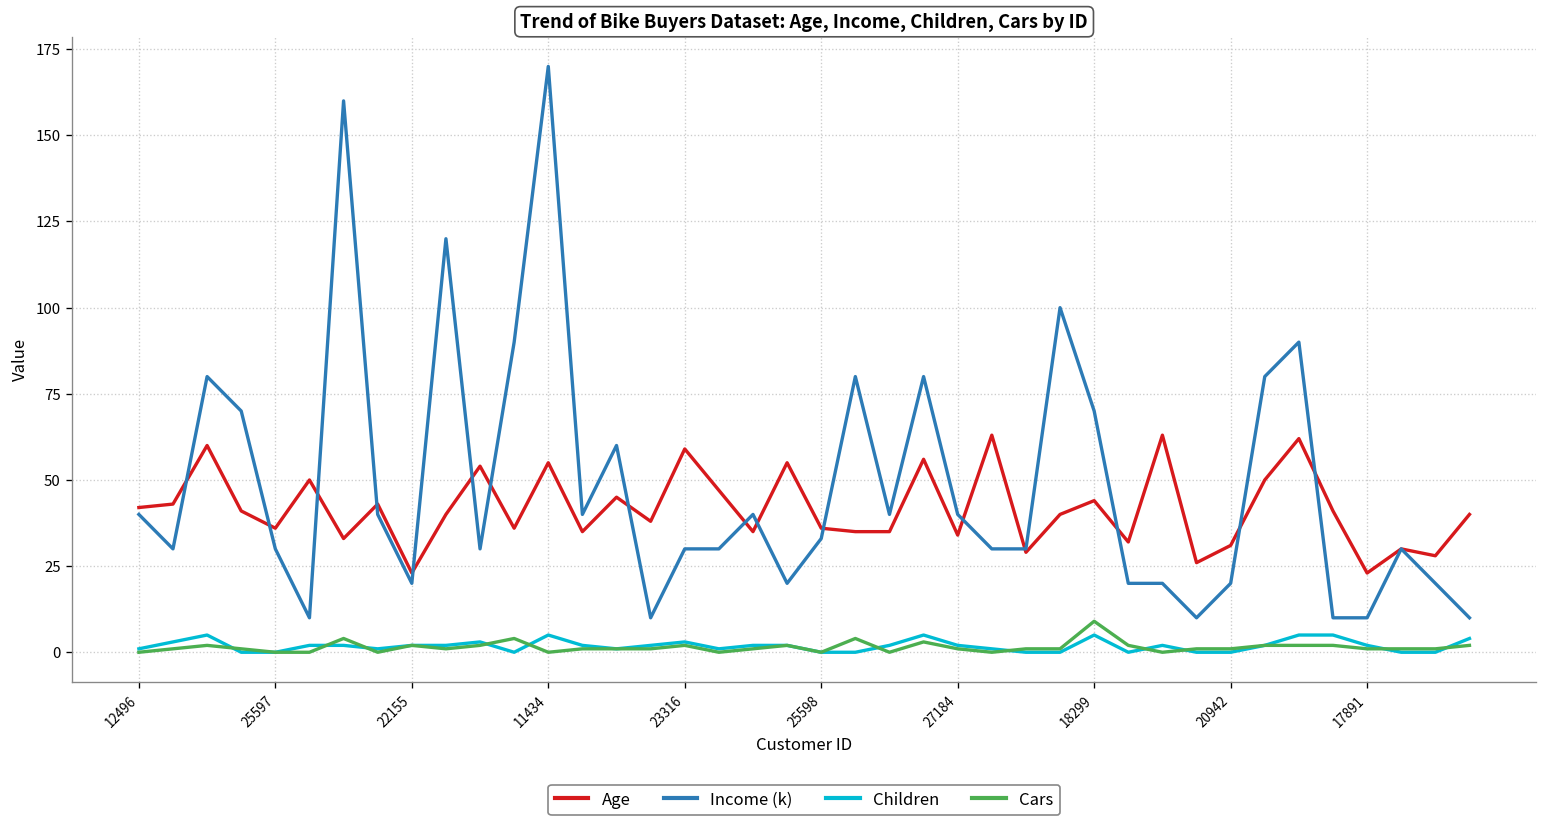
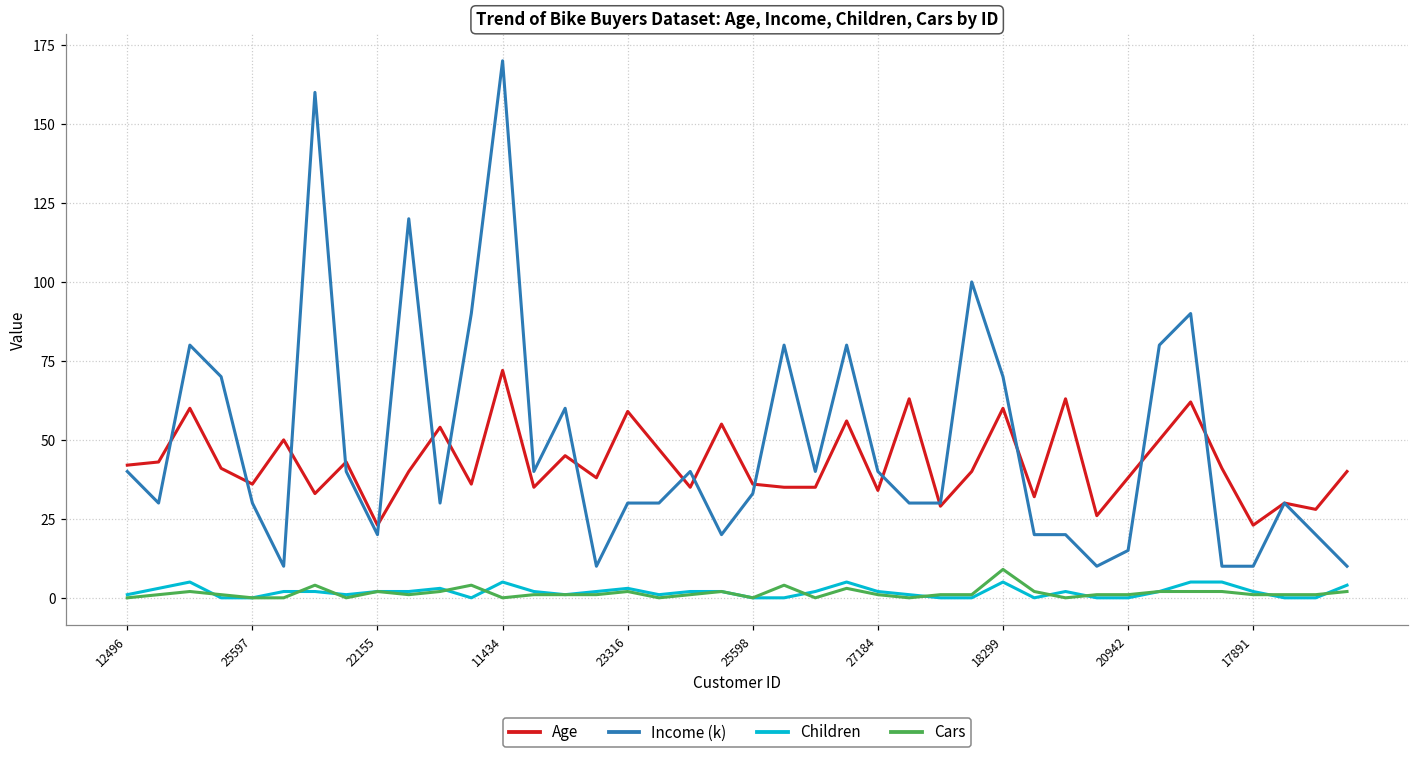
Age, 11434: 55 -> 72
Age, 18299: 44 -> 60
Age, 20942: 31 -> 38
Income (k), 20942: 20 -> 15
